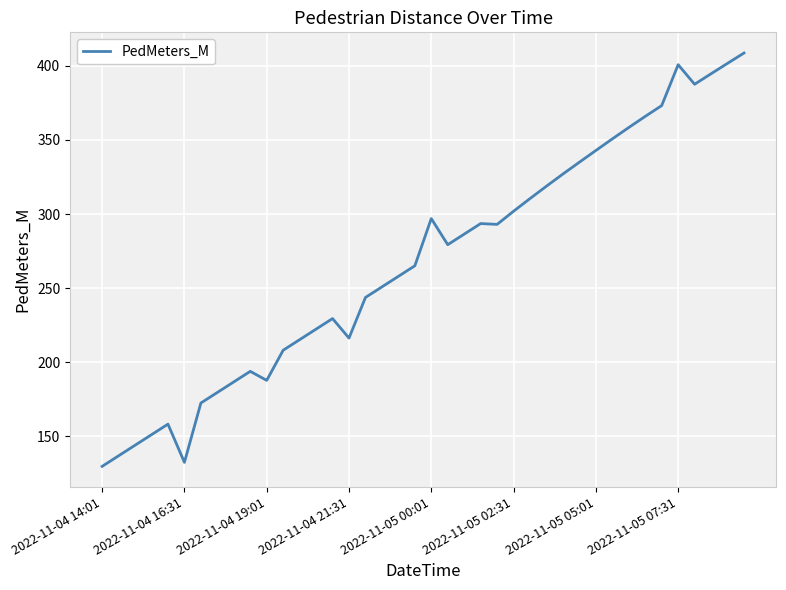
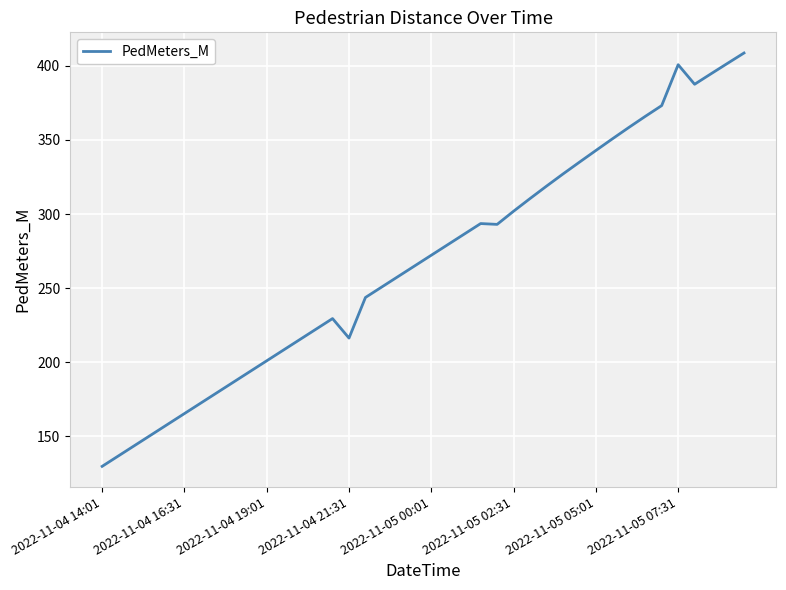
2022-11-04 16:31: 132 -> 165
2022-11-04 19:01: 188 -> 201
2022-11-05 00:01: 297 -> 272
